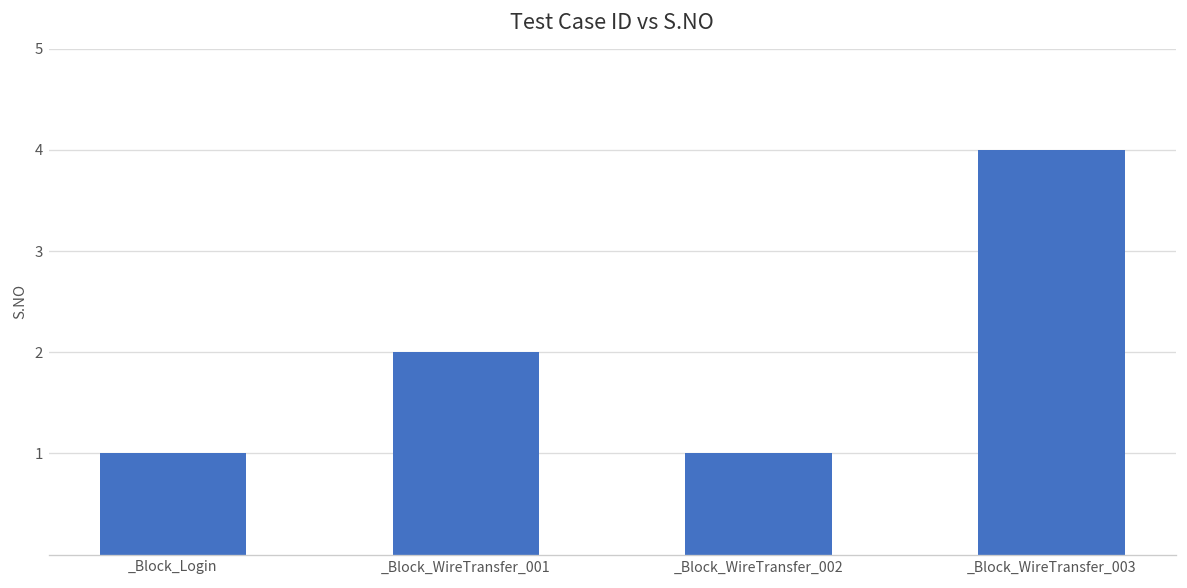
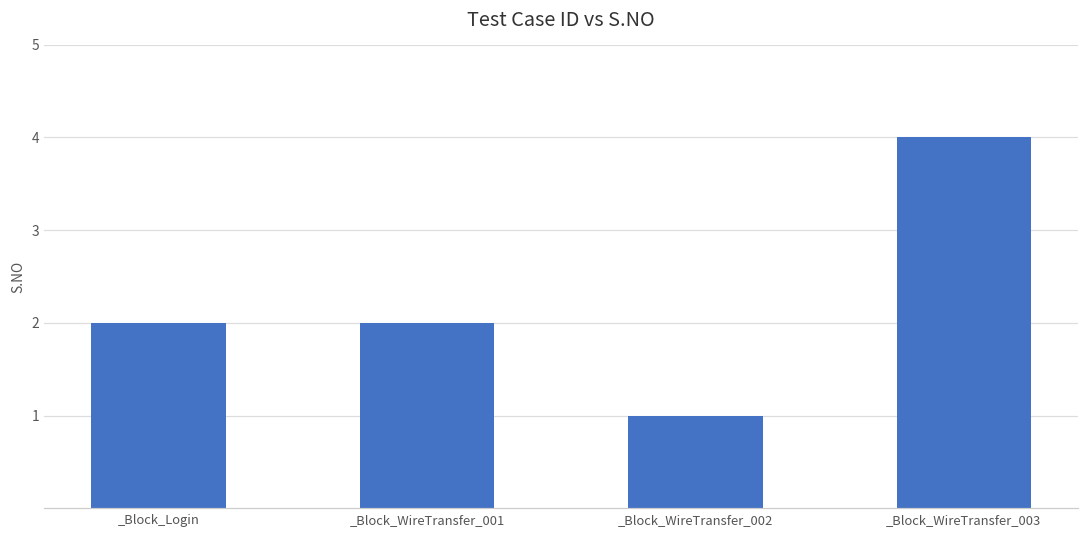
_Block_Login: 1 -> 2
